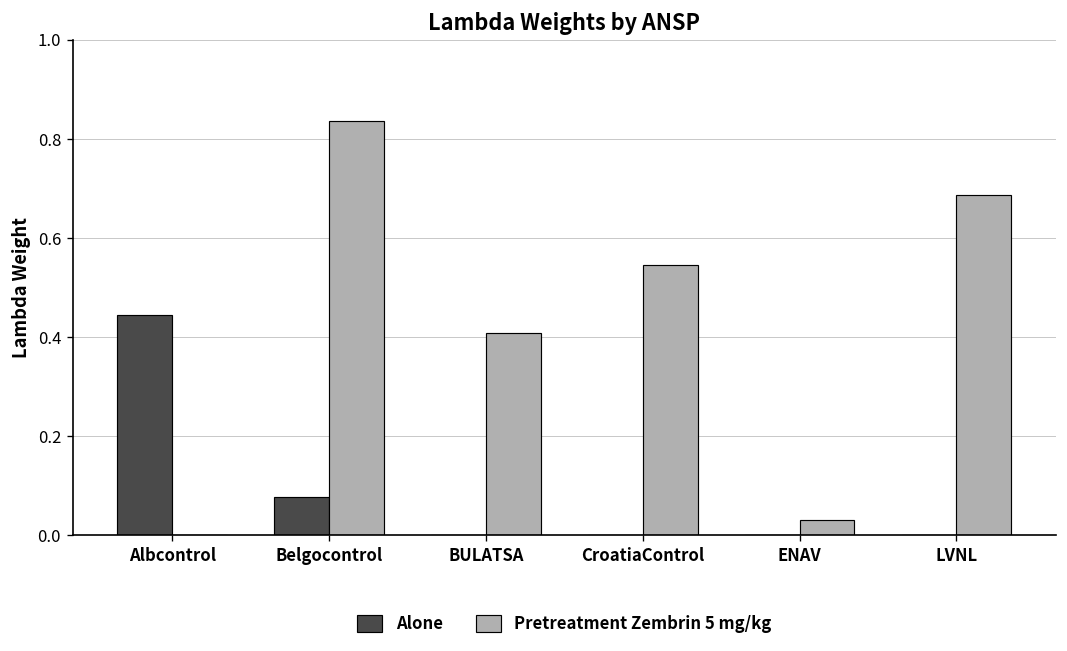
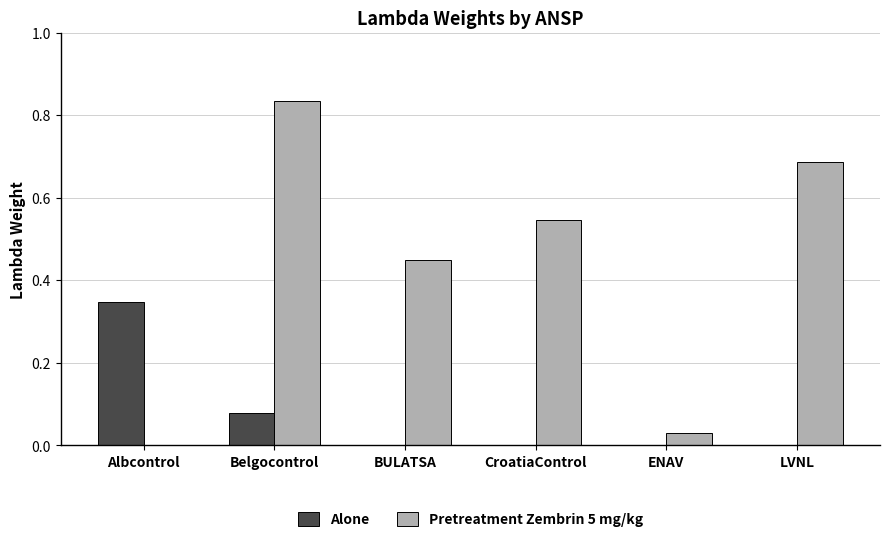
Alone, Albcontrol: 0.44 -> 0.35
Pretreatment Zembrin 5 mg/kg, BULATSA: 0.41 -> 0.45
